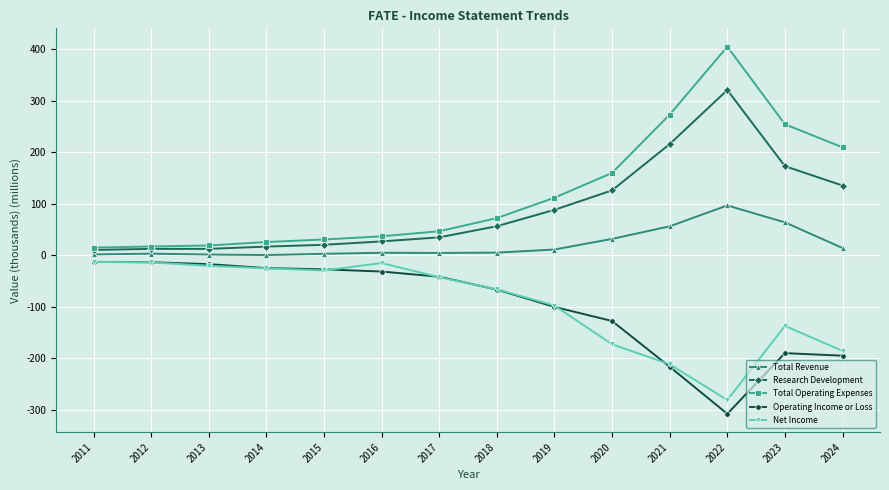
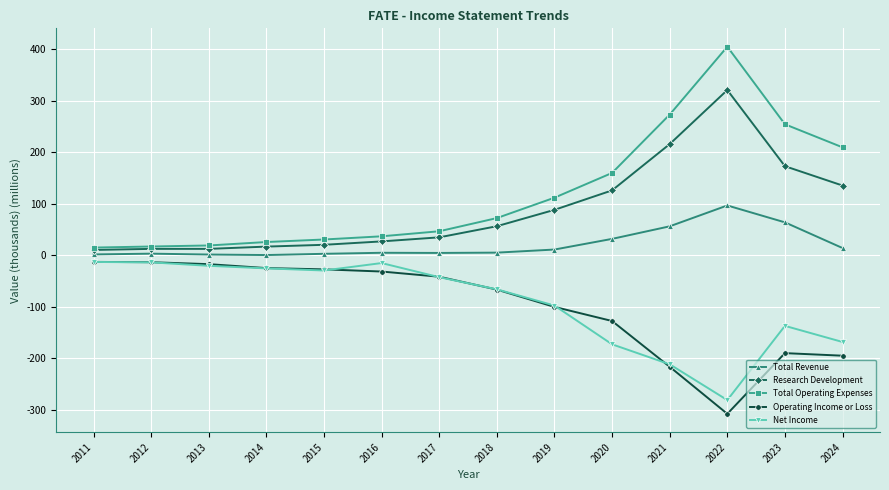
Net Income, 2024: -190 -> -170
